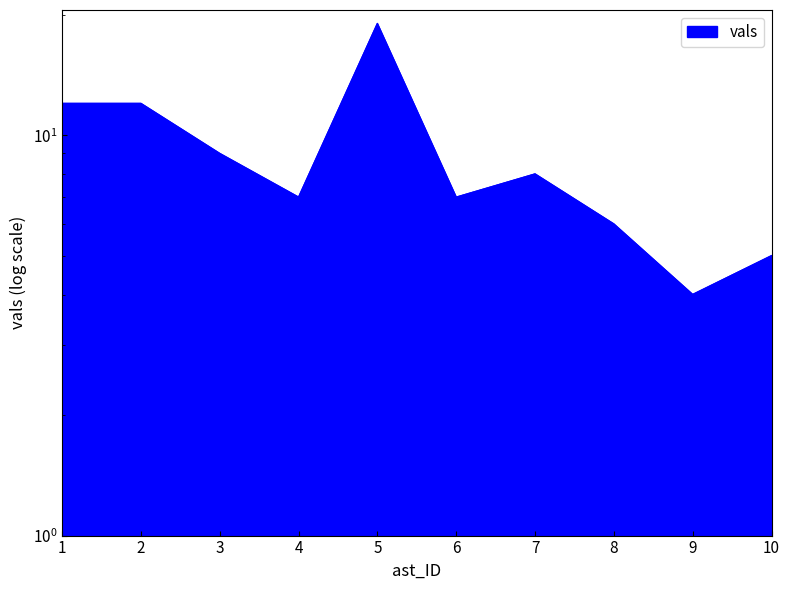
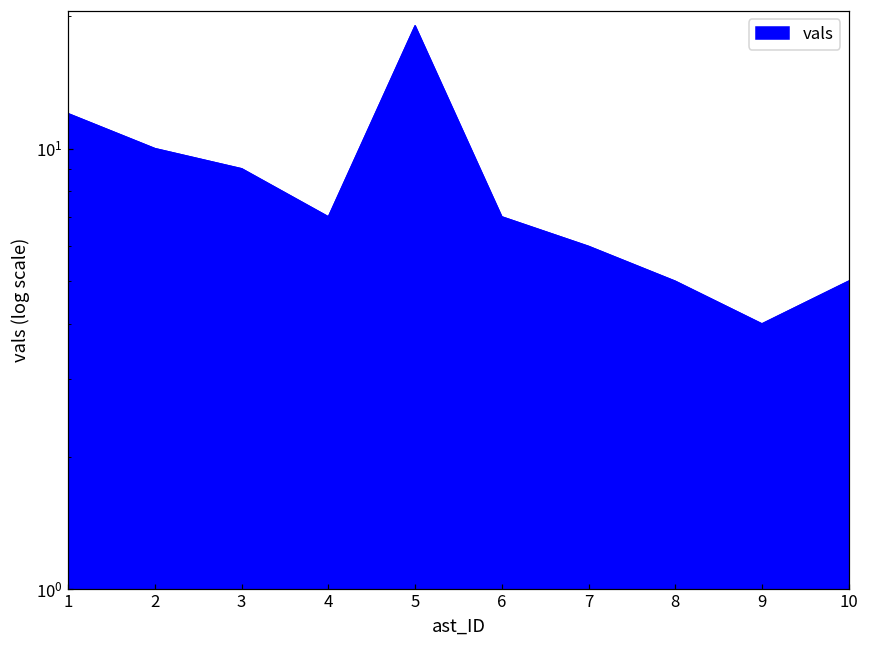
2: 12 -> 10
7: 8 -> 6
8: 6 -> 5
